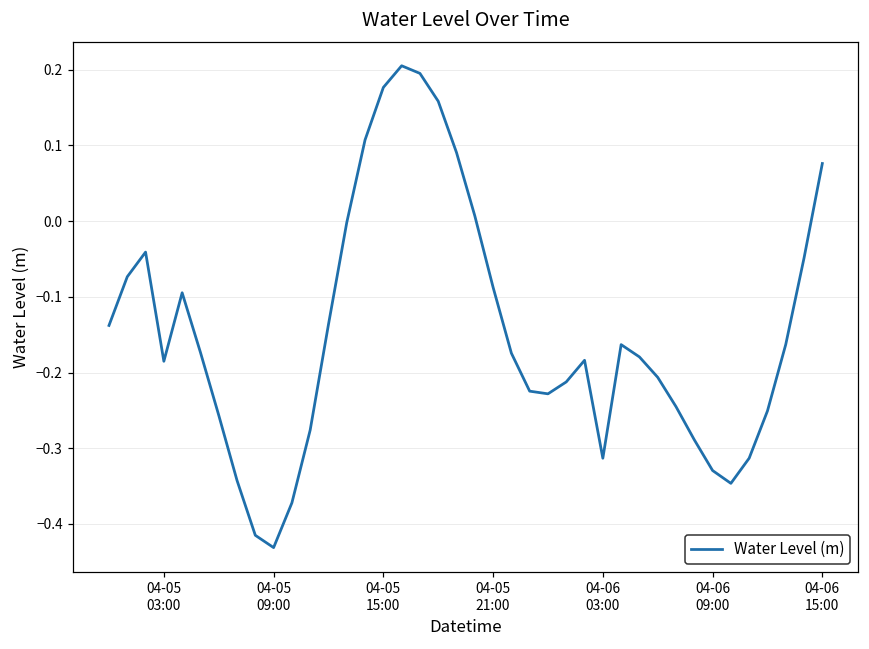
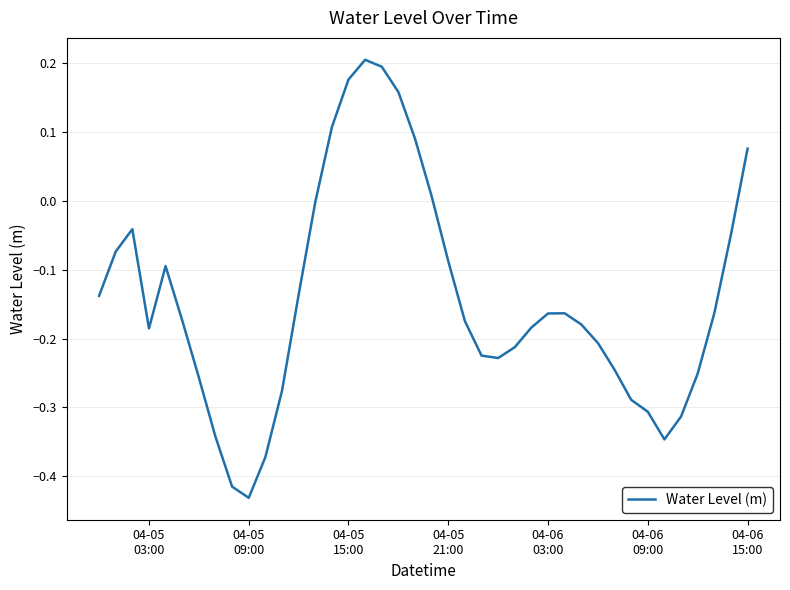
04-06 03:00: -0.31 -> -0.16
04-06 09:00: -0.33 -> -0.31
